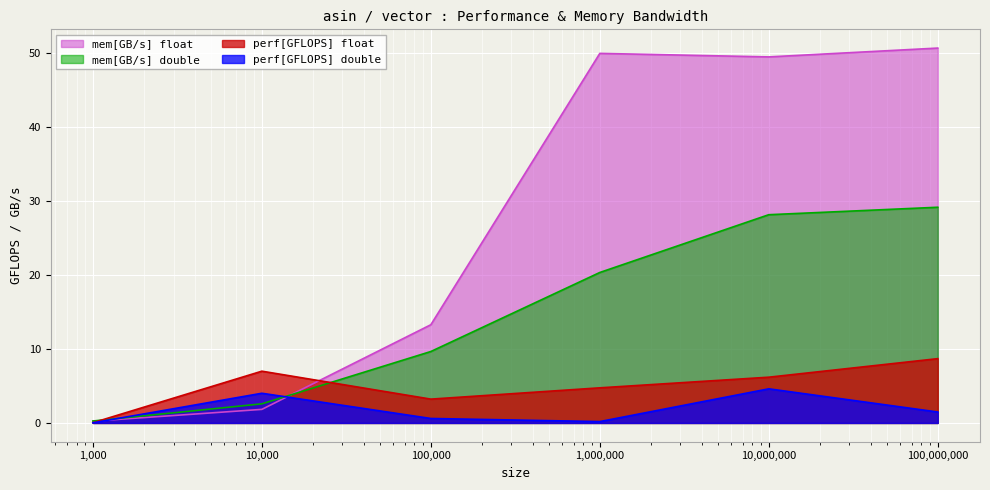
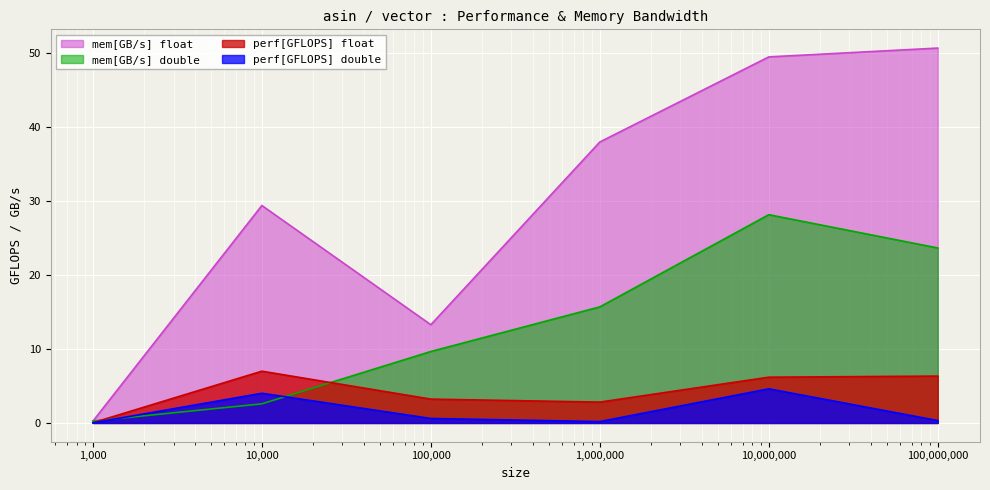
mem[GB/s] float, 10,000: 2 -> 29
mem[GB/s] float, 1,000,000: 50 -> 38
mem[GB/s] double, 1,000,000: 20 -> 16
perf[GFLOPS] float, 1,000,000: 5 -> 3
mem[GB/s] double, 100,000,000: 29 -> 24
perf[GFLOPS] float, 100,000,000: 9 -> 6
perf[GFLOPS] double, 100,000,000: 1 -> 0
